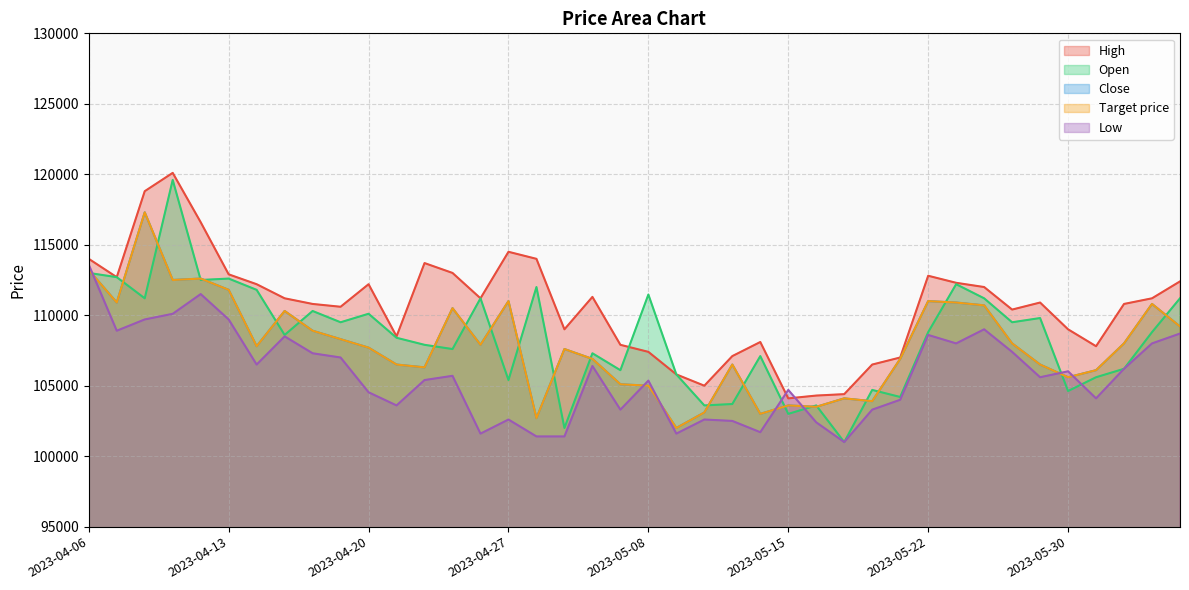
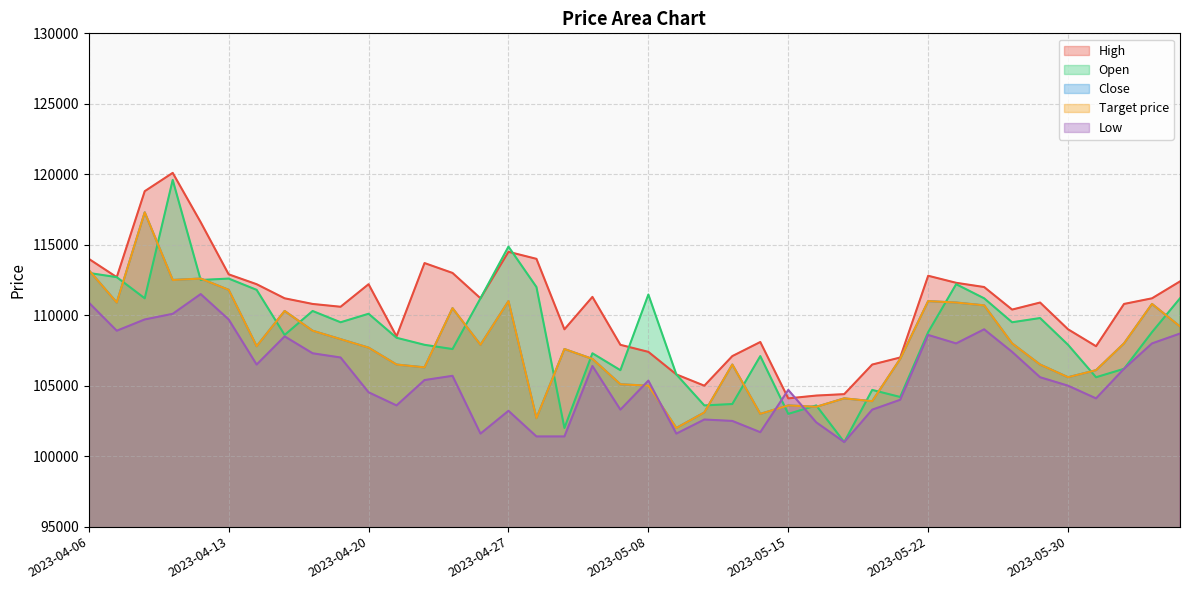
Low, 2023-04-06: 113600 -> 110900
Open, 2023-04-27: 105400 -> 114900
Low, 2023-04-27: 102600 -> 103200
Open, 2023-05-30: 104600 -> 107900
Low, 2023-05-30: 106000 -> 105000
